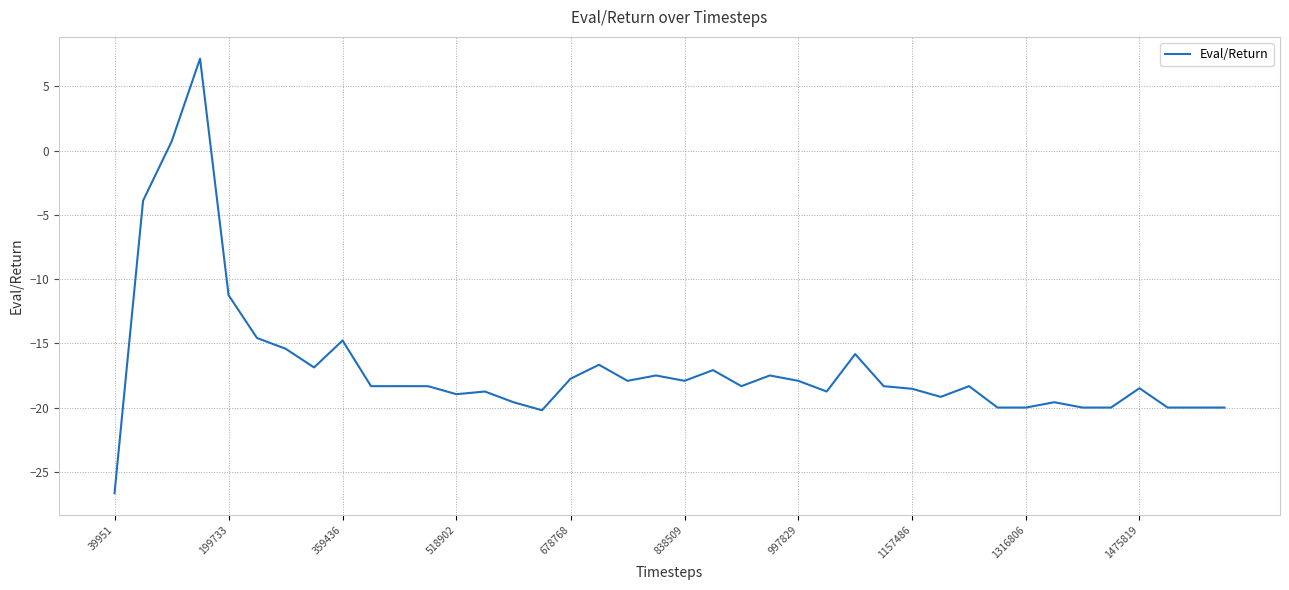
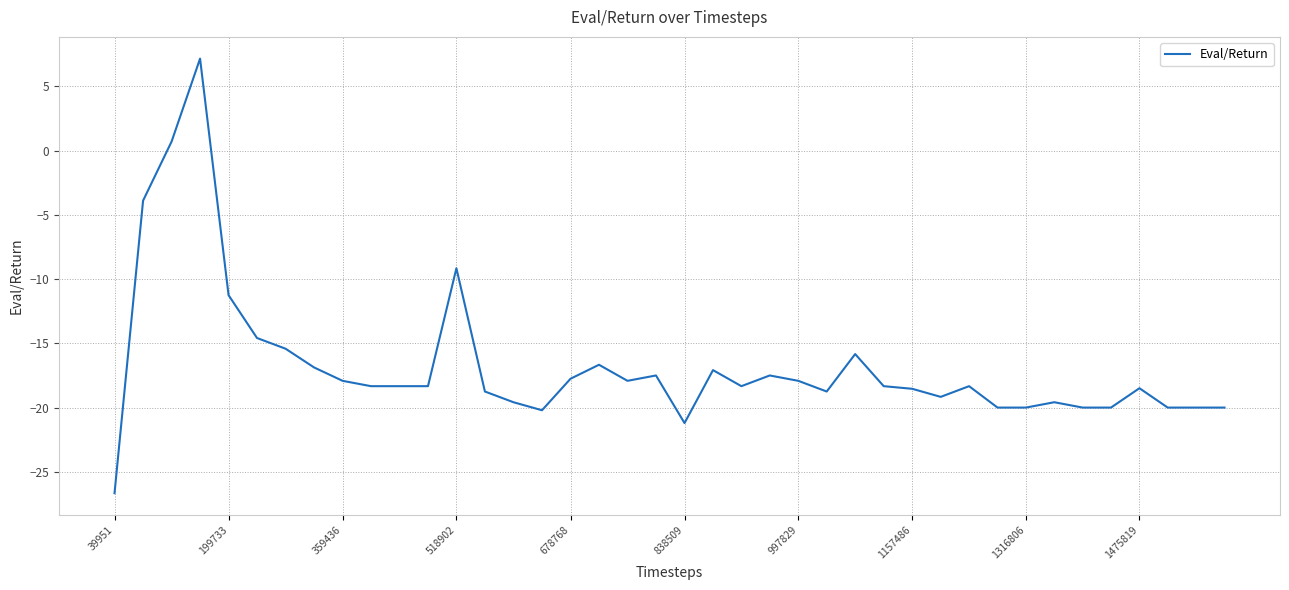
359436: -14.8 -> -17.9
518902: -19.0 -> -9.2
838509: -17.9 -> -21.2
